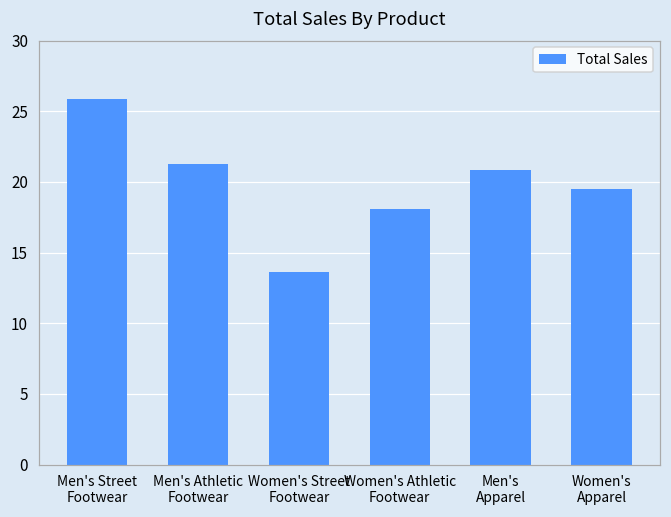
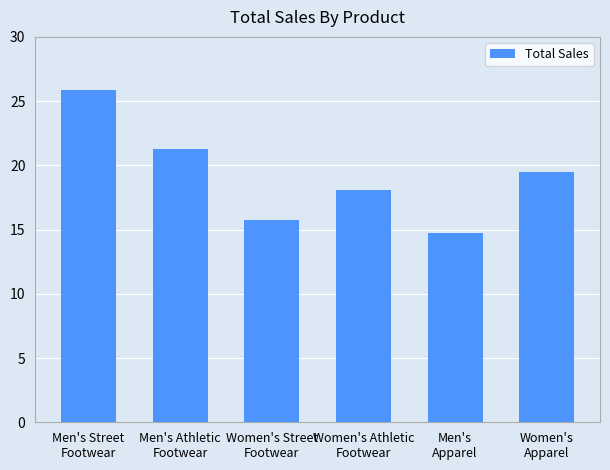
Women's Street Footwear: 13.6 -> 15.7
Men's Apparel: 20.9 -> 14.8
